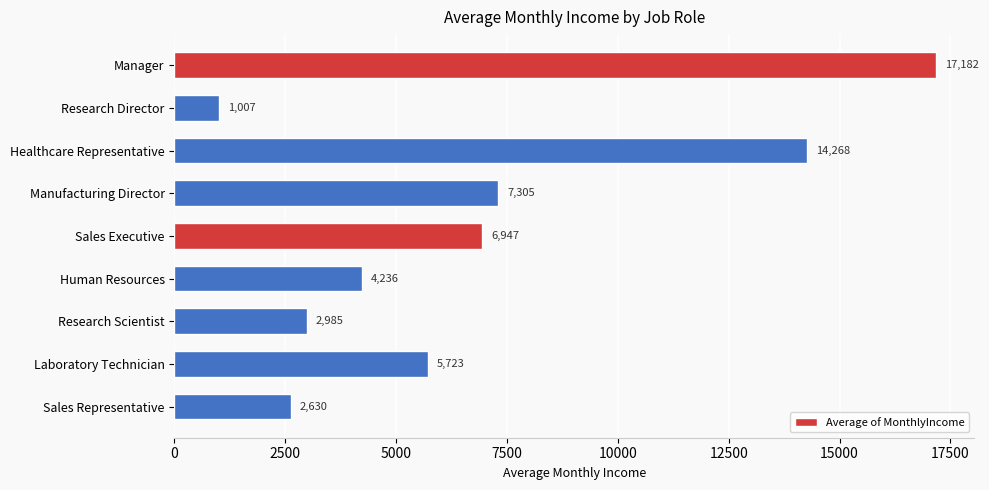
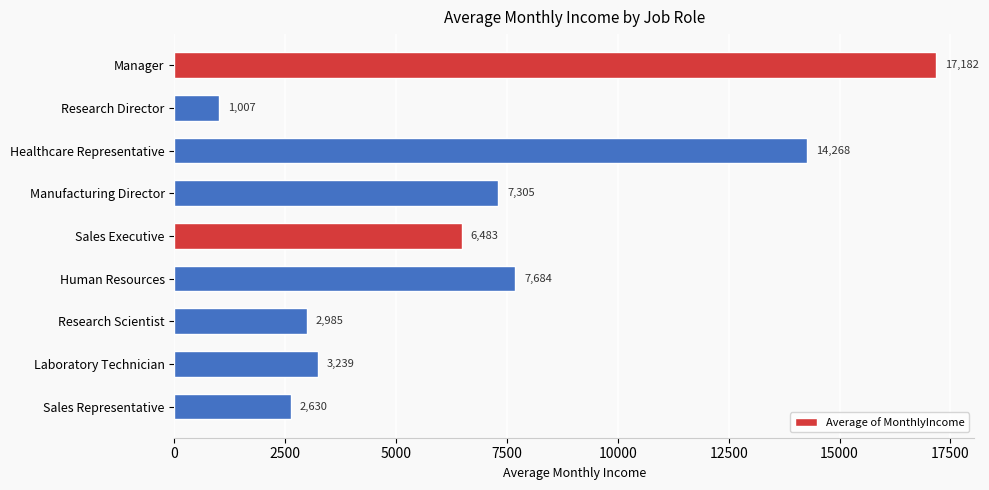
Sales Executive: 6,947 -> 6,483
Human Resources: 4,236 -> 7,684
Laboratory Technician: 5,723 -> 3,239
